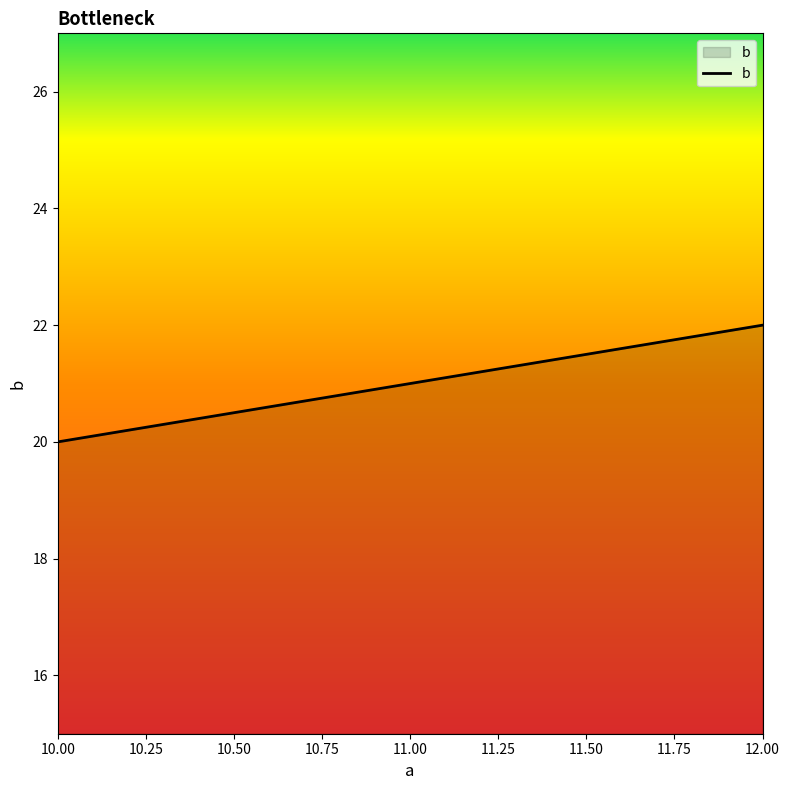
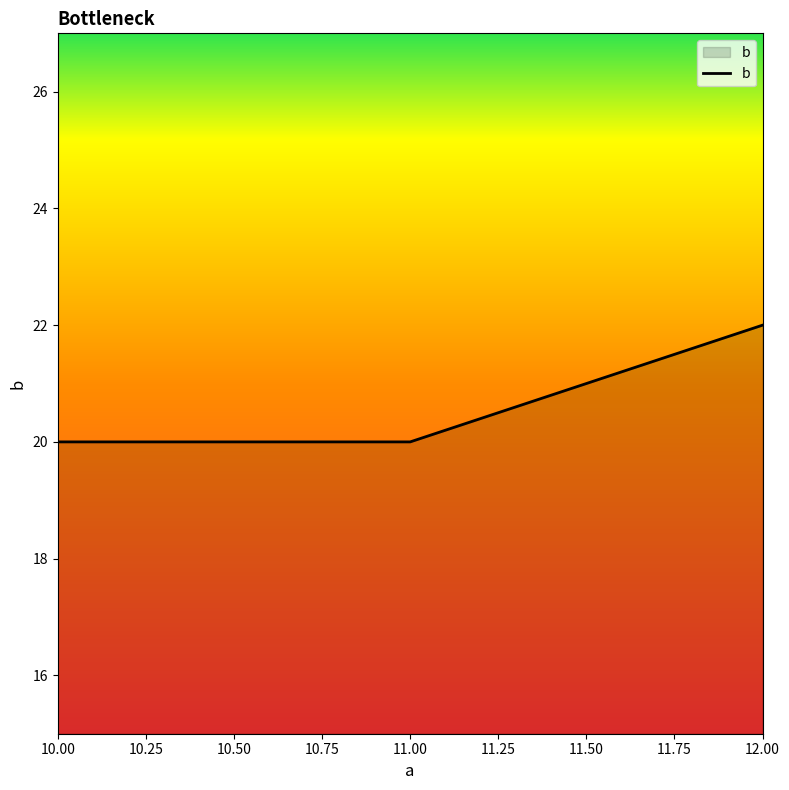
11.00: 21 -> 20
